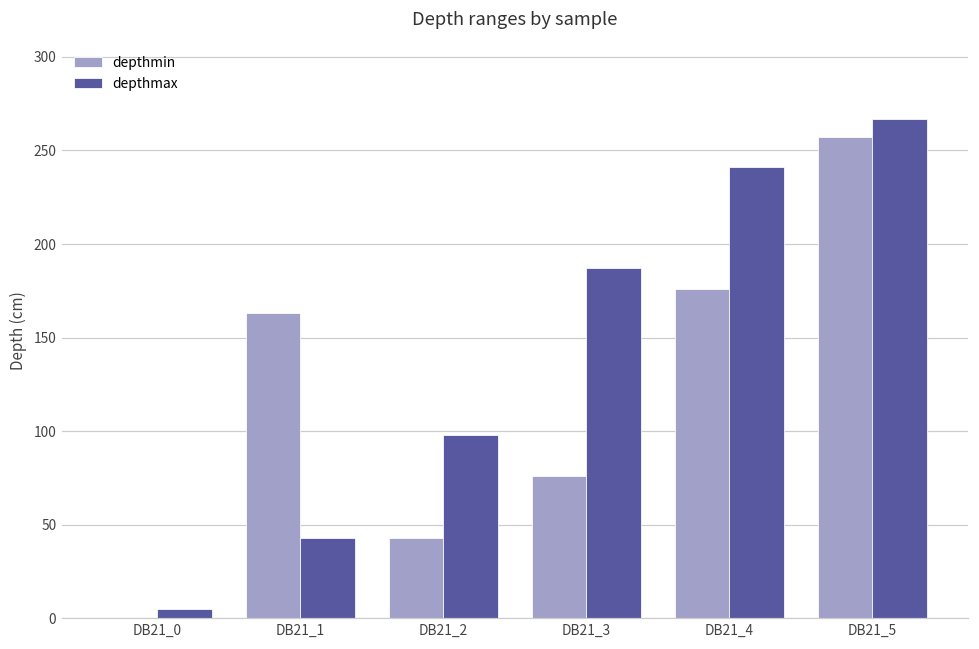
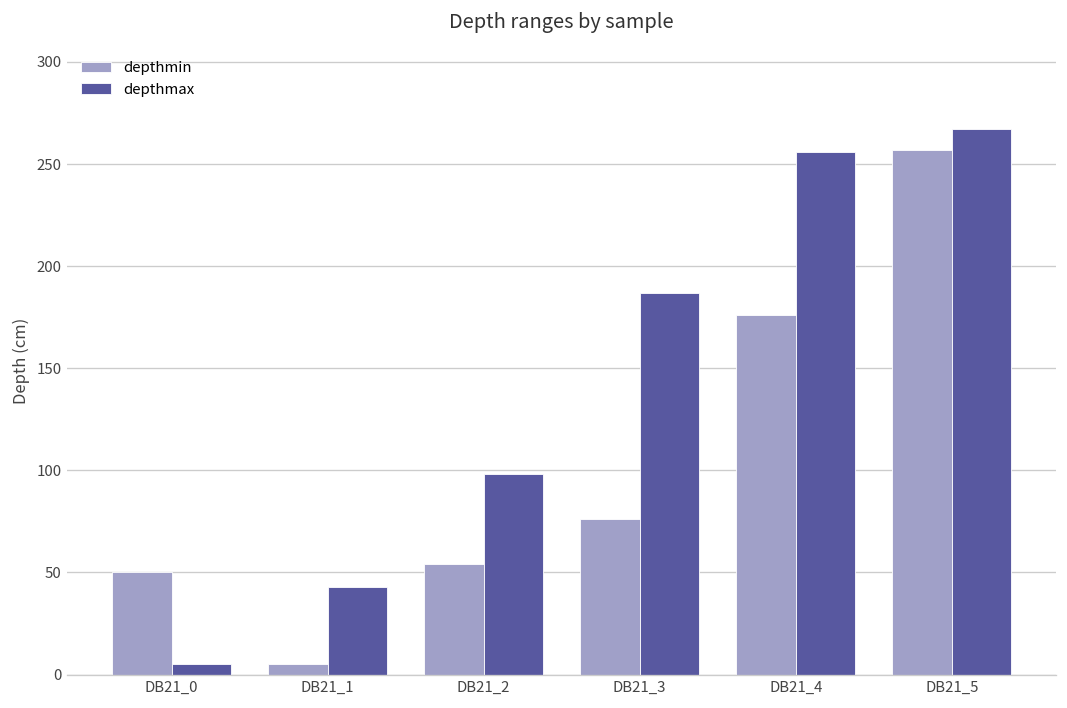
depthmin, DB21_0: 0 -> 50
depthmin, DB21_1: 163 -> 5
depthmin, DB21_2: 43 -> 54
depthmax, DB21_4: 241 -> 256
